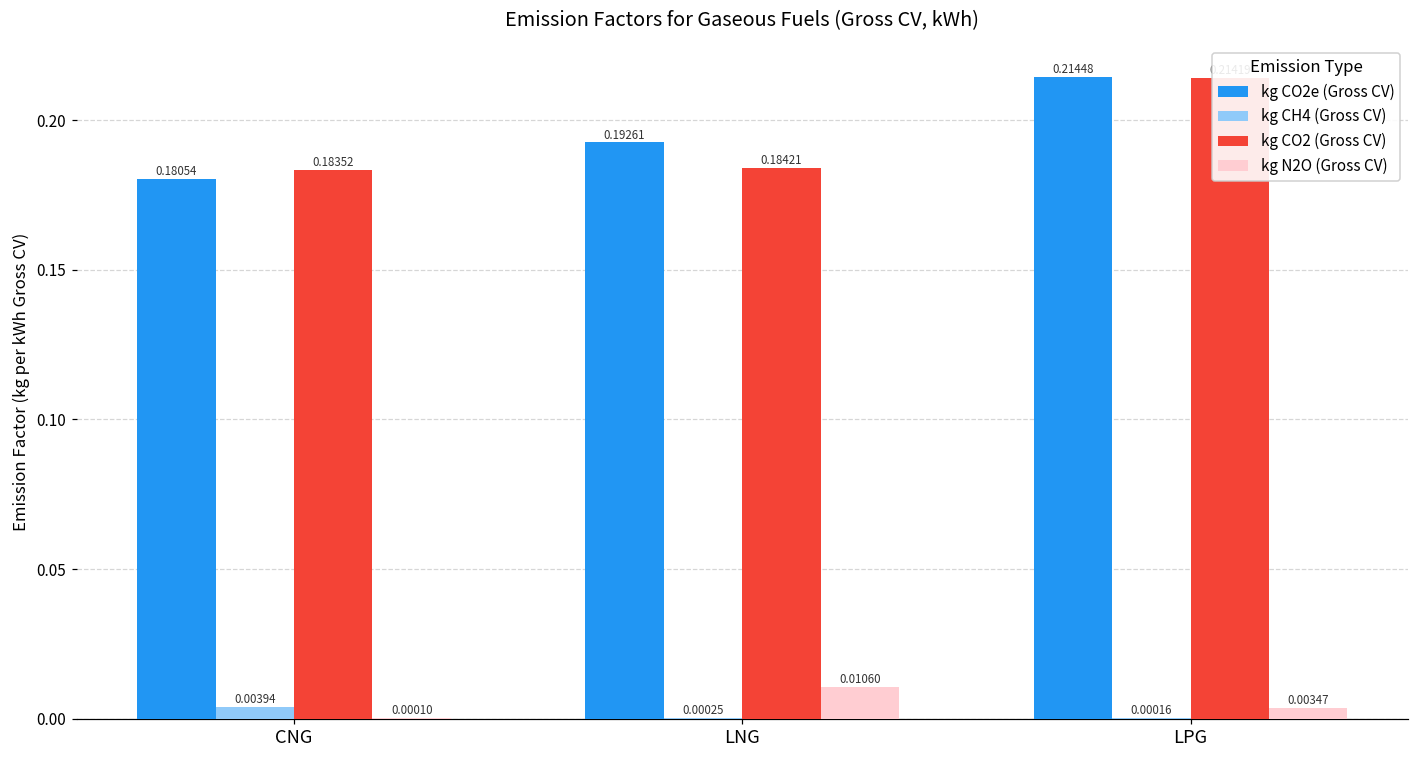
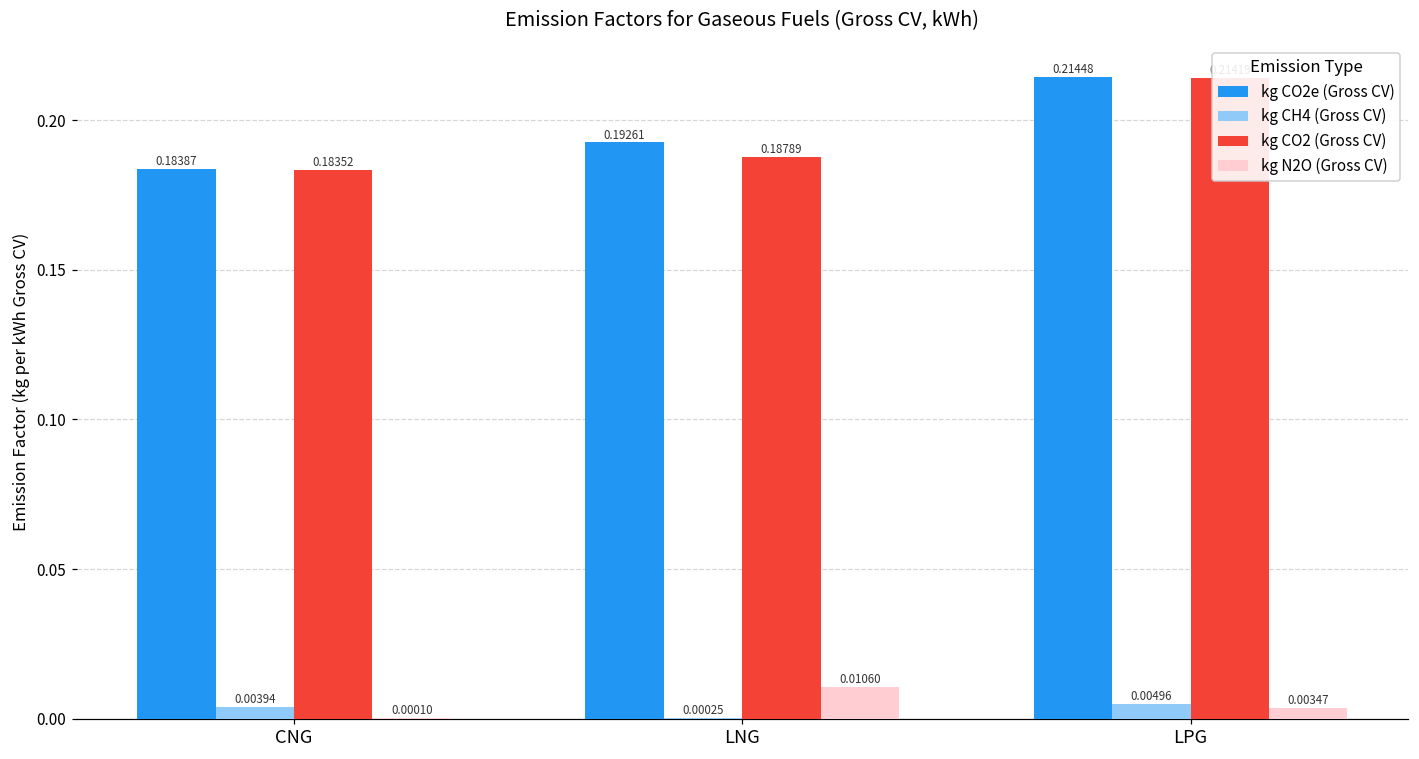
kg CO2e (Gross CV), CNG: 0.18054 -> 0.18387
kg CO2 (Gross CV), LNG: 0.18421 -> 0.18789
kg CH4 (Gross CV), LPG: 0.00016 -> 0.00496
